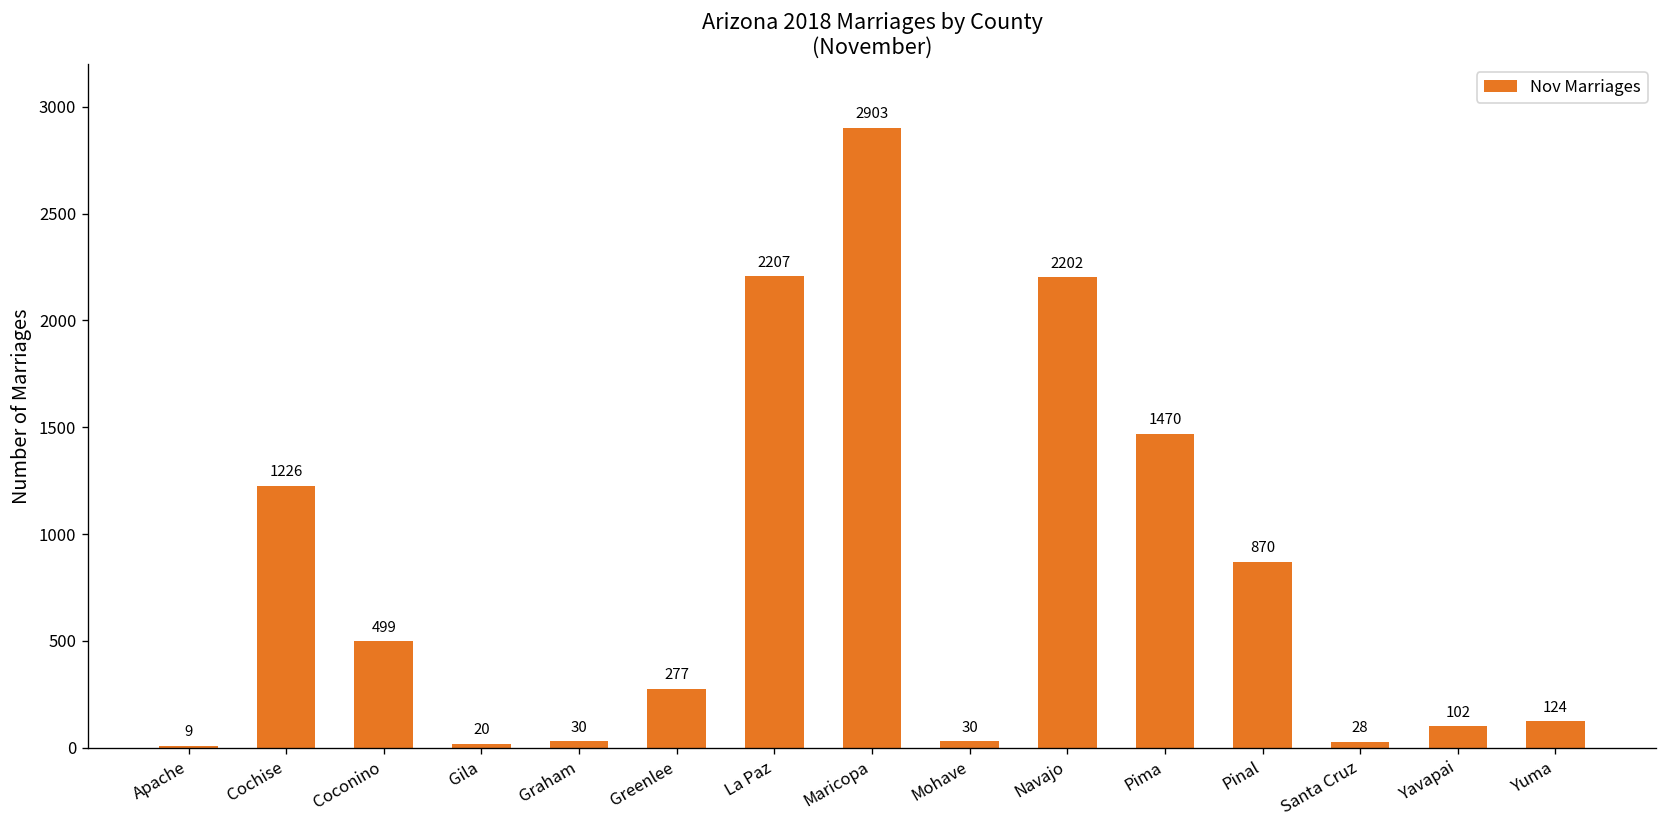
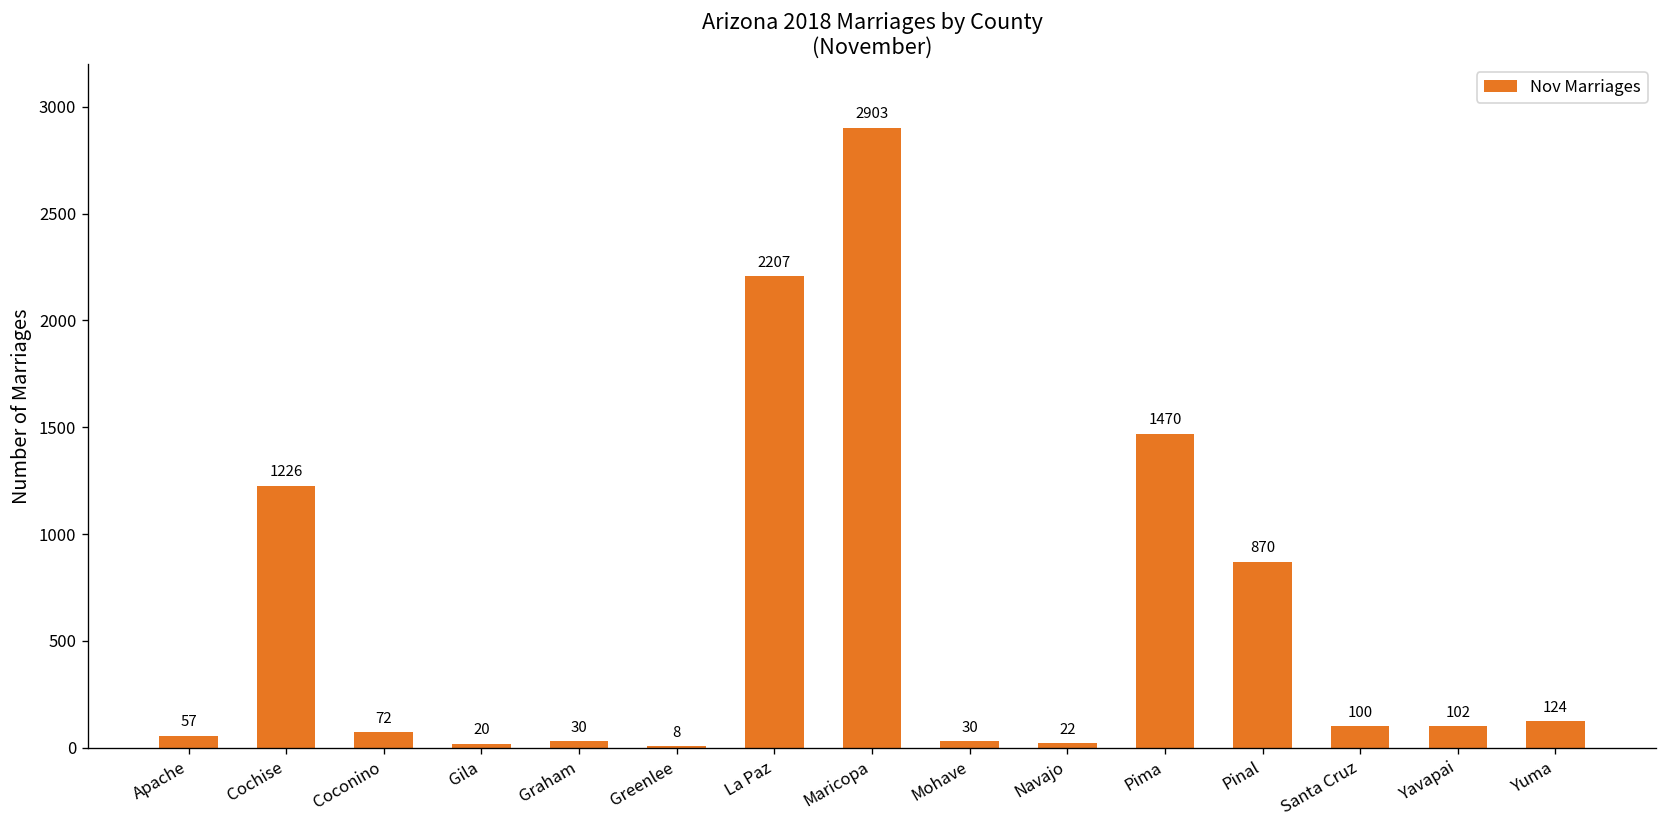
Apache: 9 -> 57
Coconino: 499 -> 72
Greenlee: 277 -> 8
Navajo: 2202 -> 22
Santa Cruz: 28 -> 100
